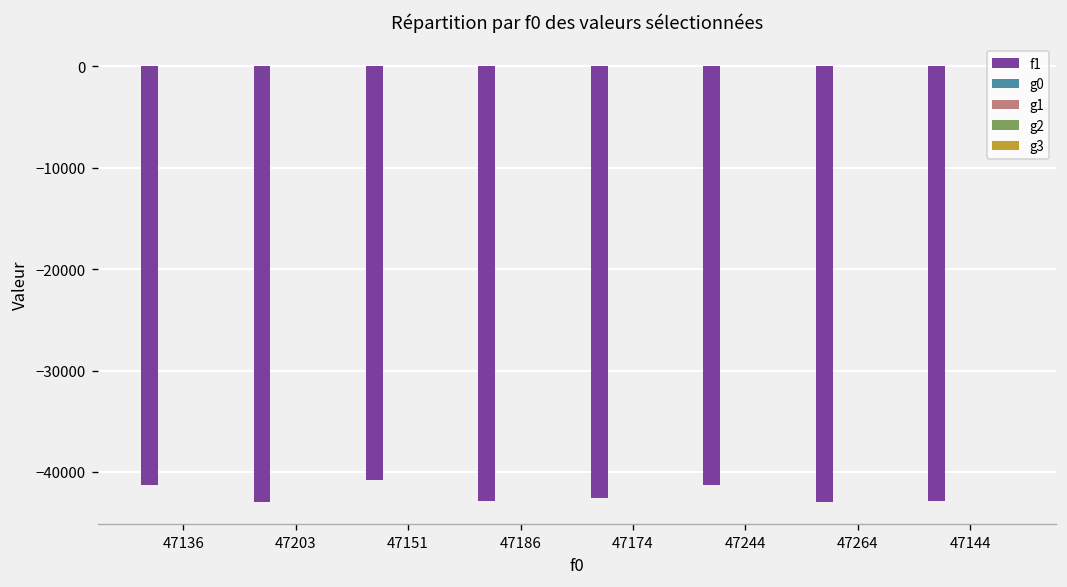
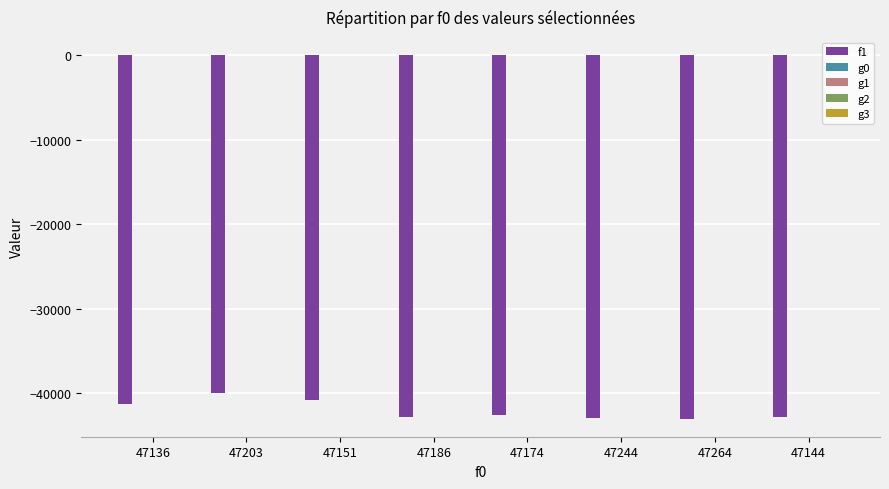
f1, 47203: -43000 -> -40000
f1, 47244: -41000 -> -43000
